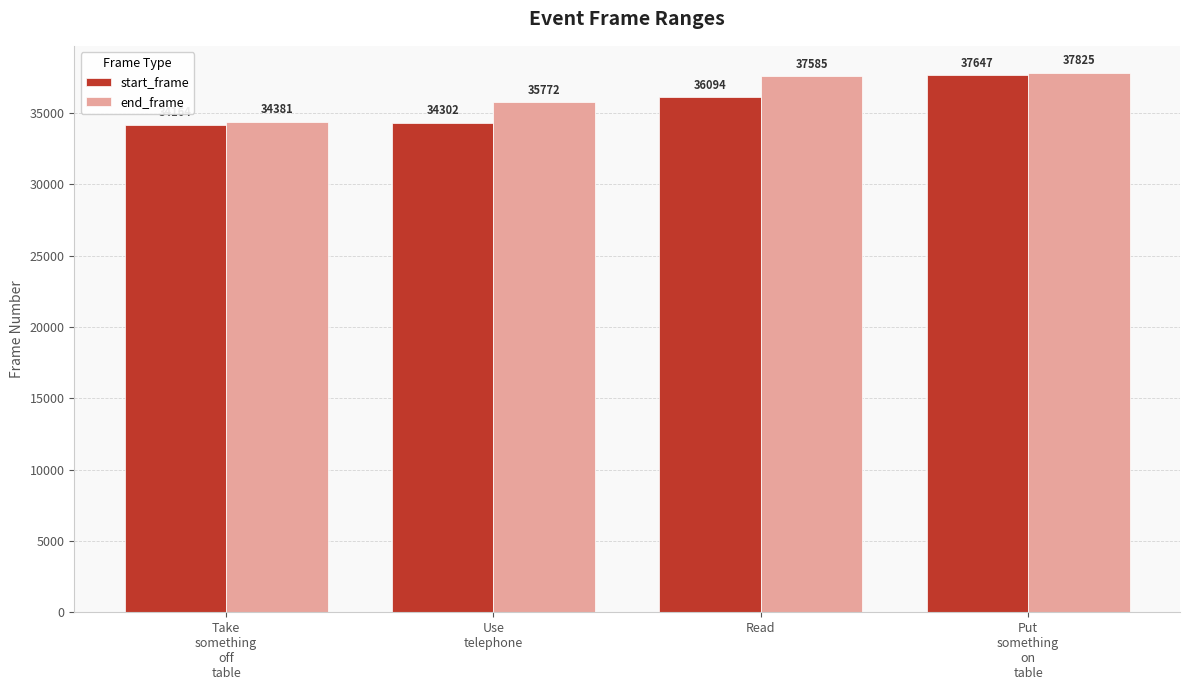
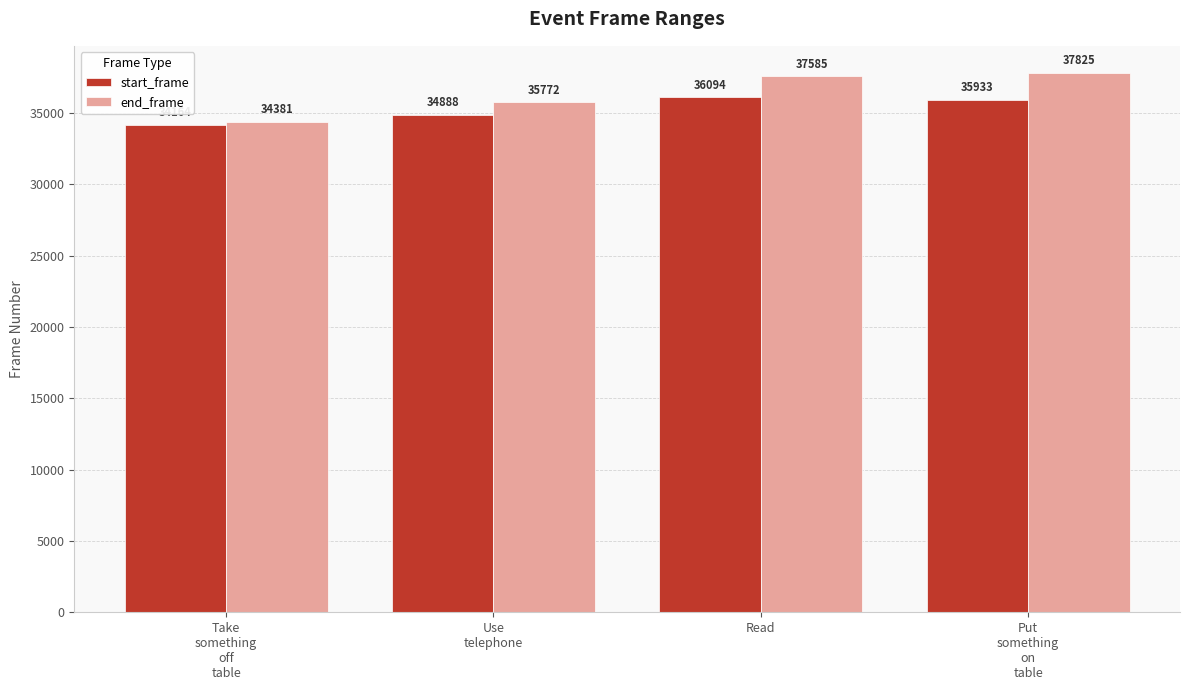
start_frame, Use telephone: 34302 -> 34888
start_frame, Put something on table: 37647 -> 35933
